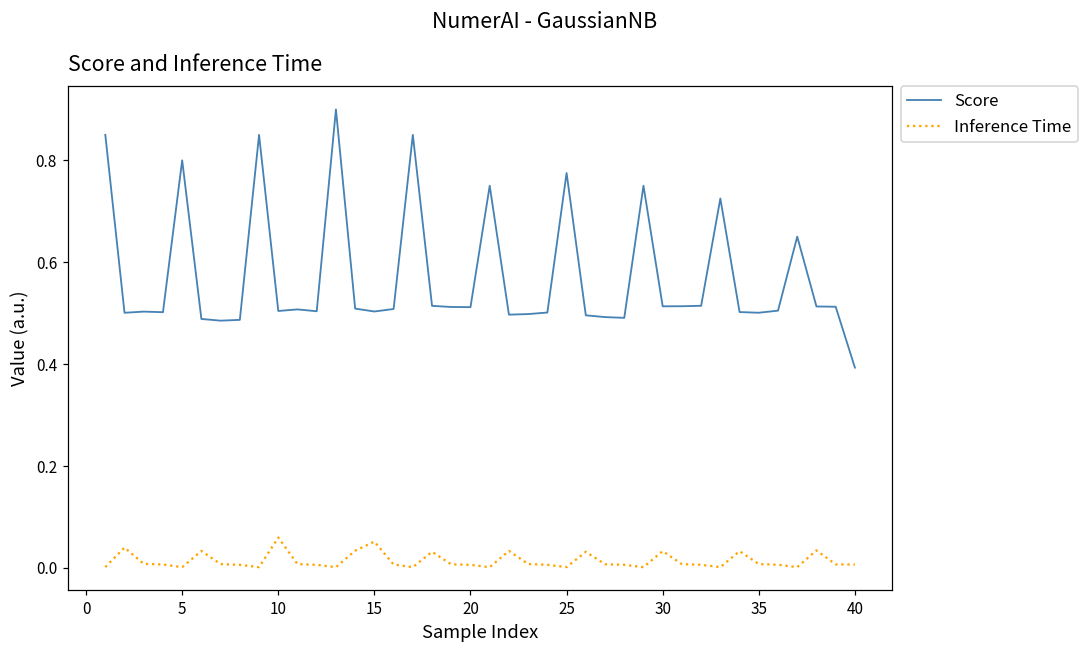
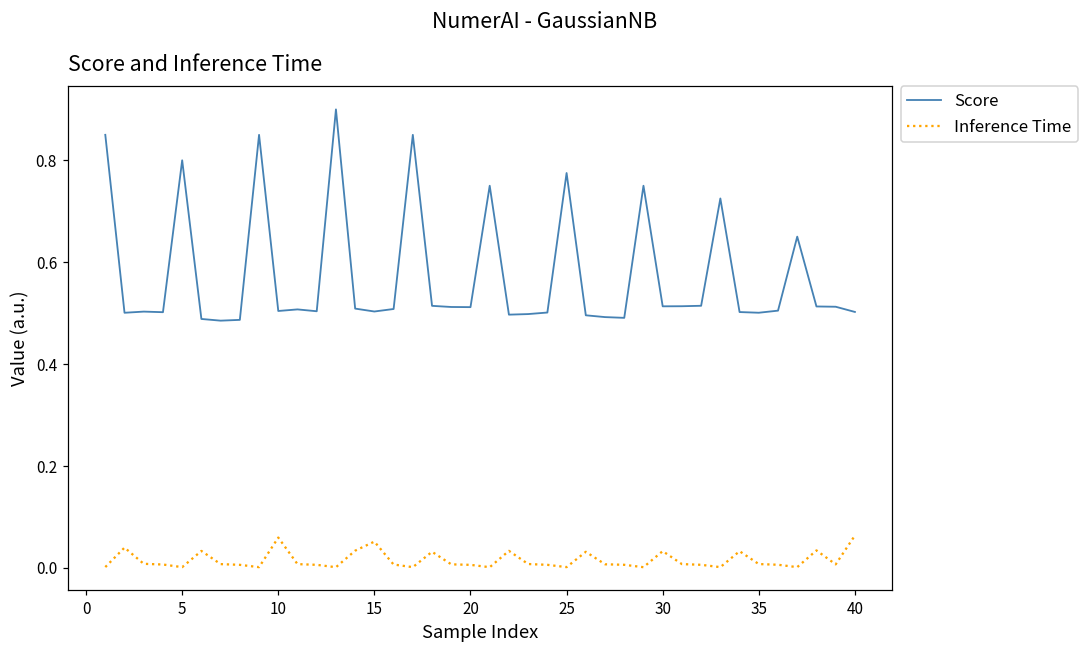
Score, 40: 0.39 -> 0.50
Inference Time, 40: 0.01 -> 0.06
